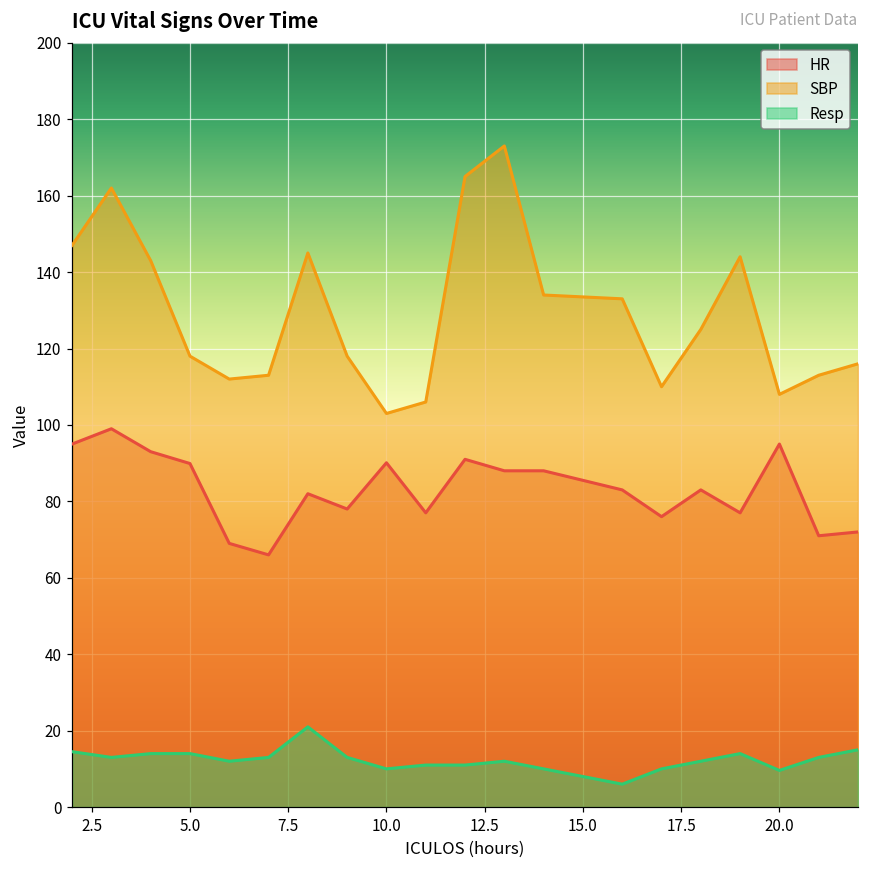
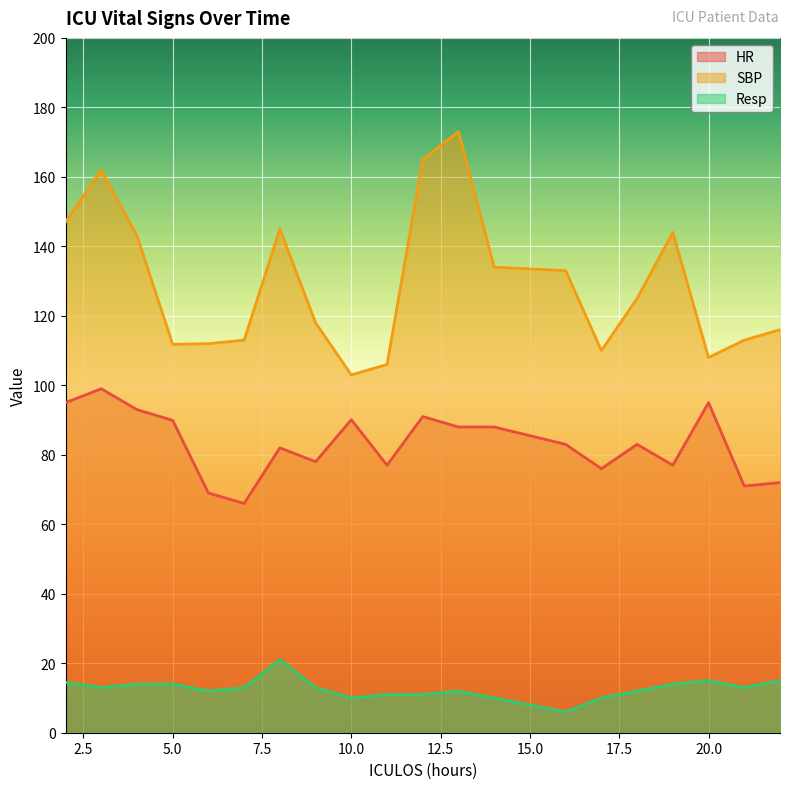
SBP, 5.0: 118 -> 112
Resp, 20.0: 10 -> 15
